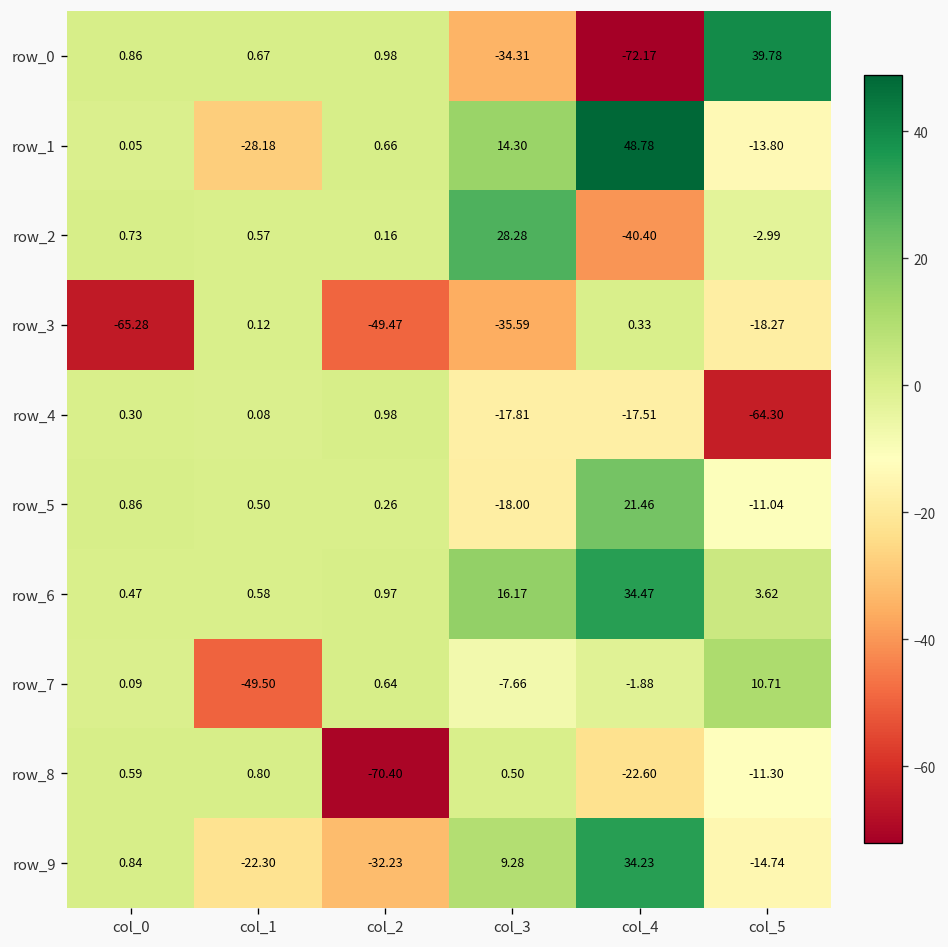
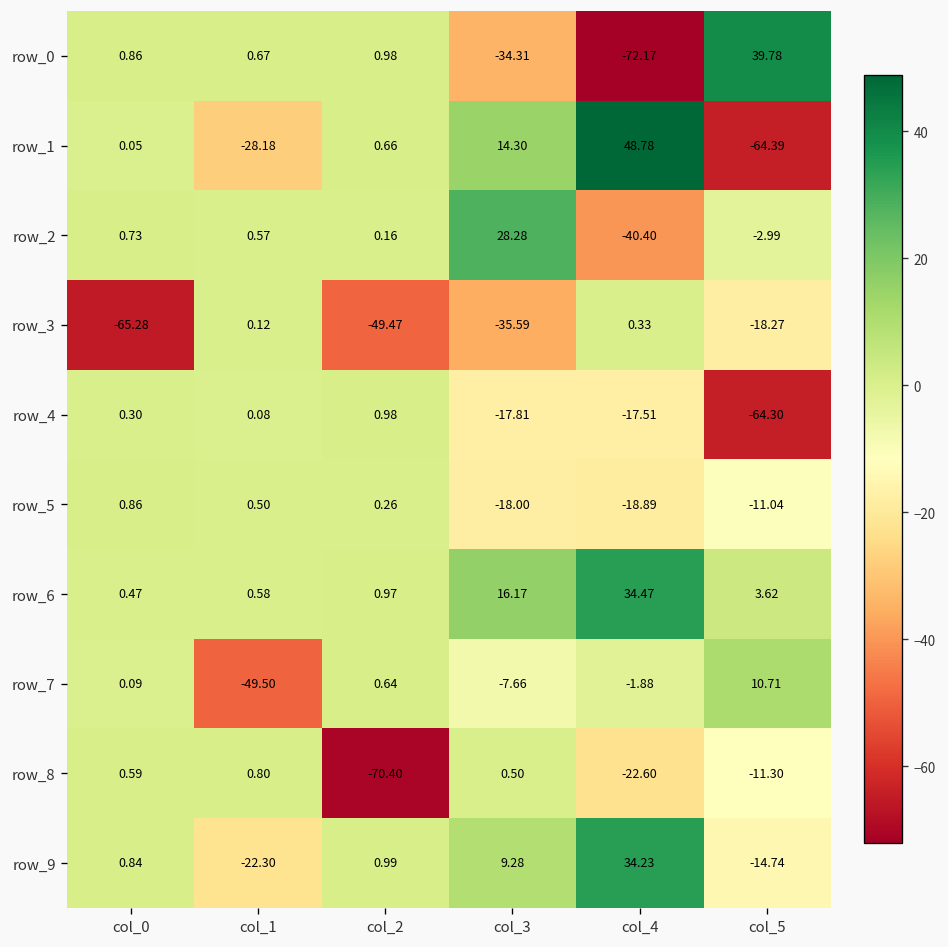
row_1, col_5: -13.80 -> -64.39
row_5, col_4: 21.46 -> -18.89
row_9, col_2: -32.23 -> 0.99
